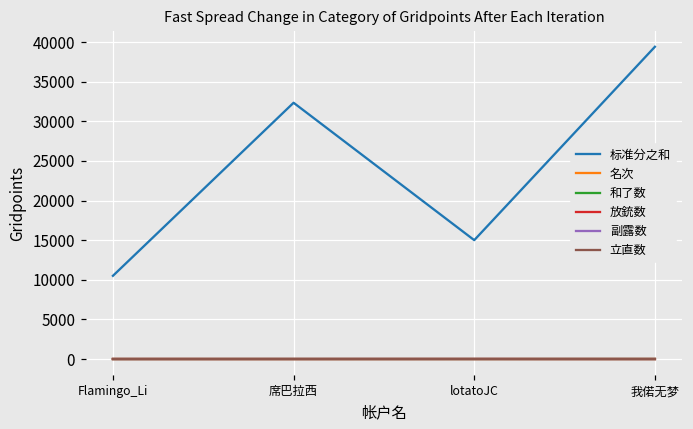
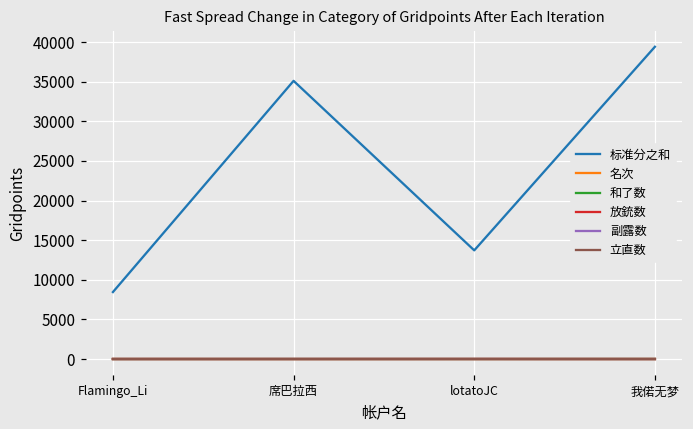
标准分之和, Flamingo_Li: 11000 -> 8000
标准分之和, 席巴拉西: 32000 -> 35000
标准分之和, lotatoJC: 15000 -> 14000
